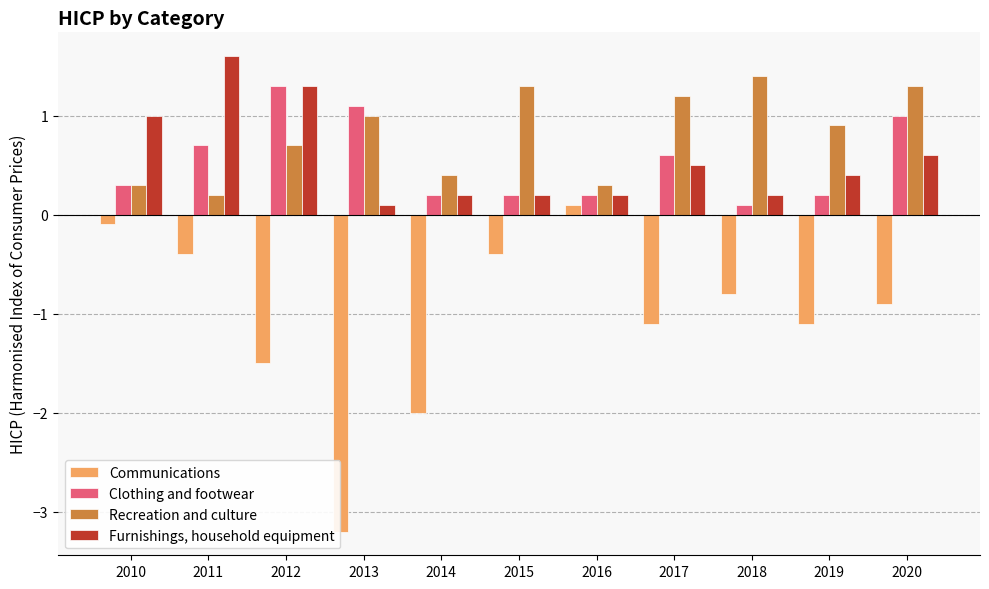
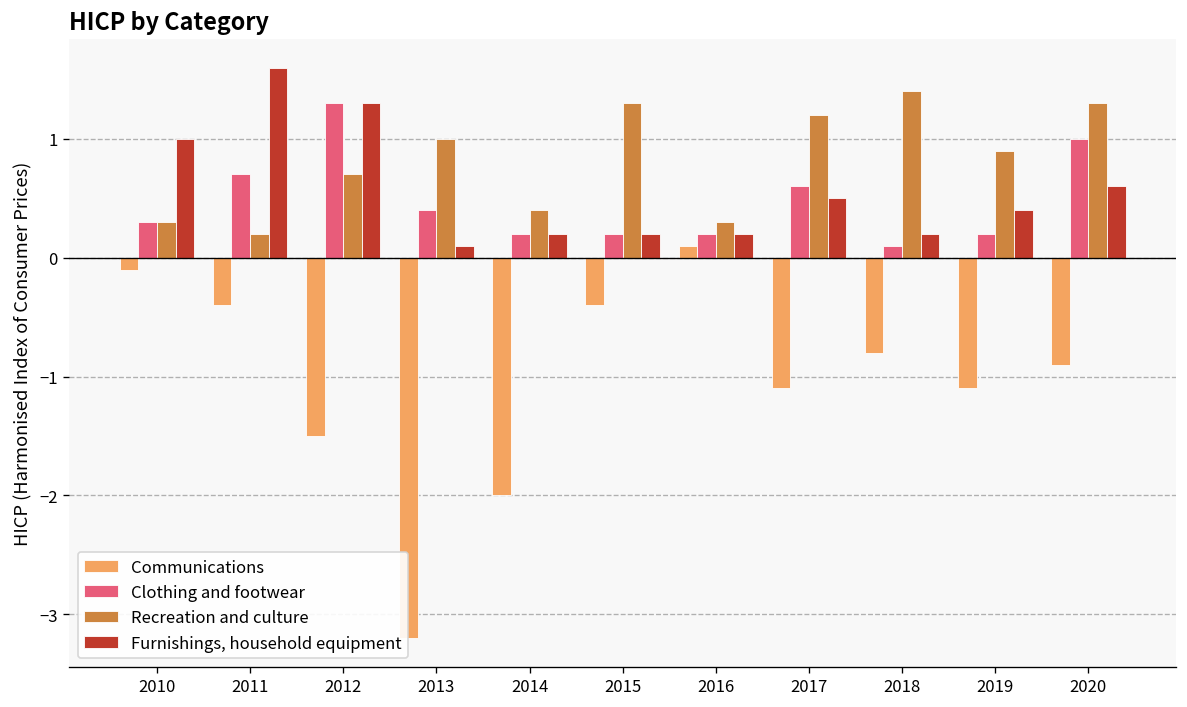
Clothing and footwear, 2013: 1.1 -> 0.4
